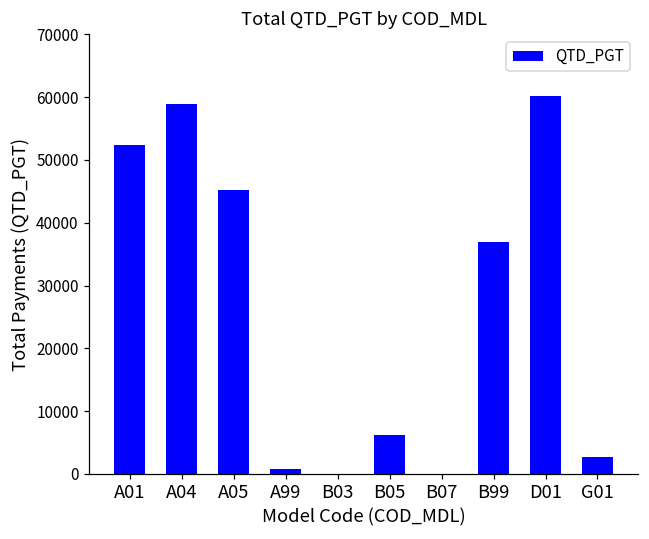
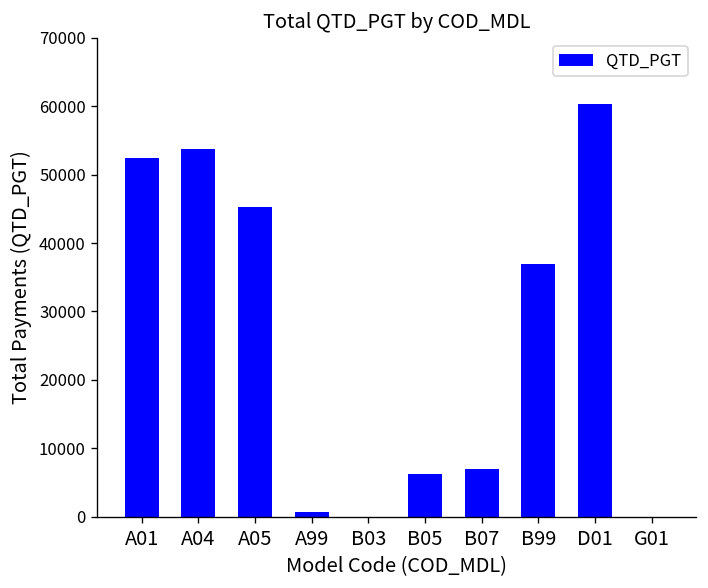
A04: 59000 -> 54000
B07: 0 -> 7000
G01: 3000 -> 0
